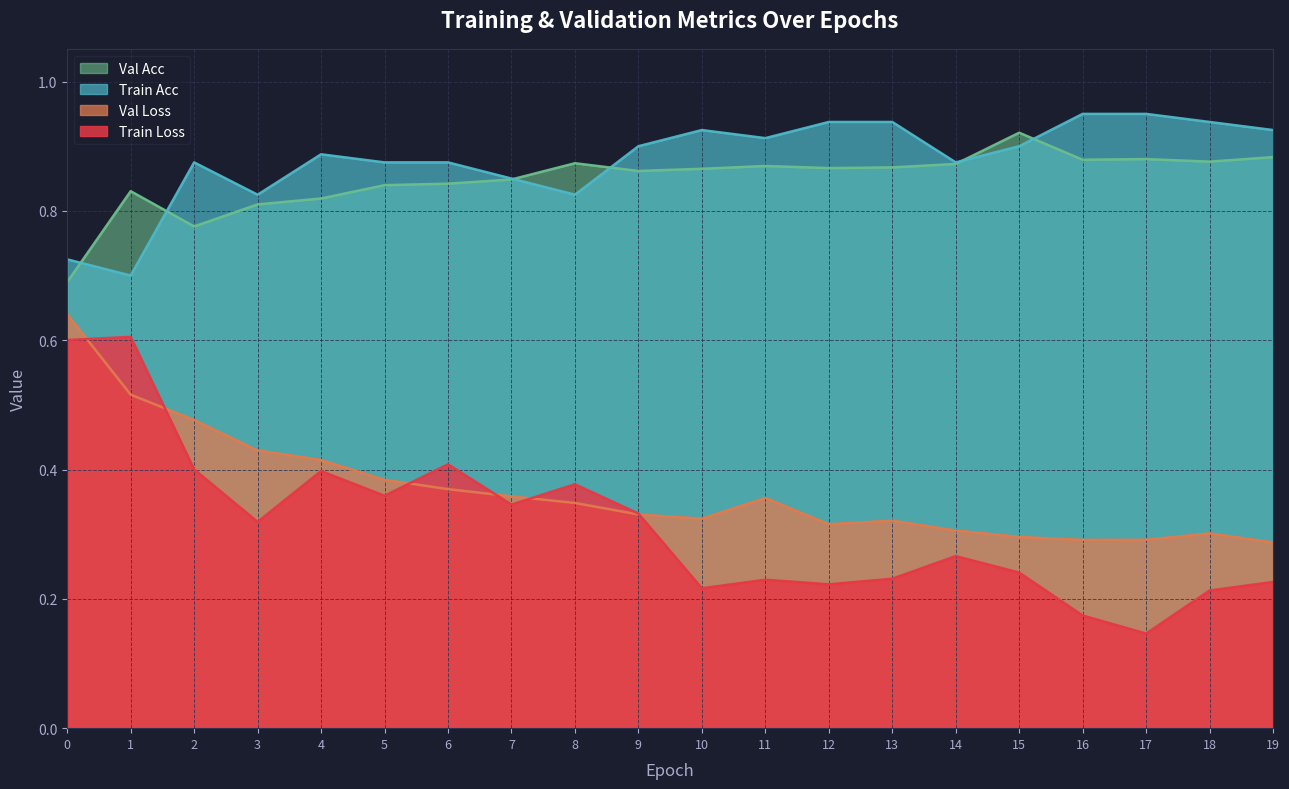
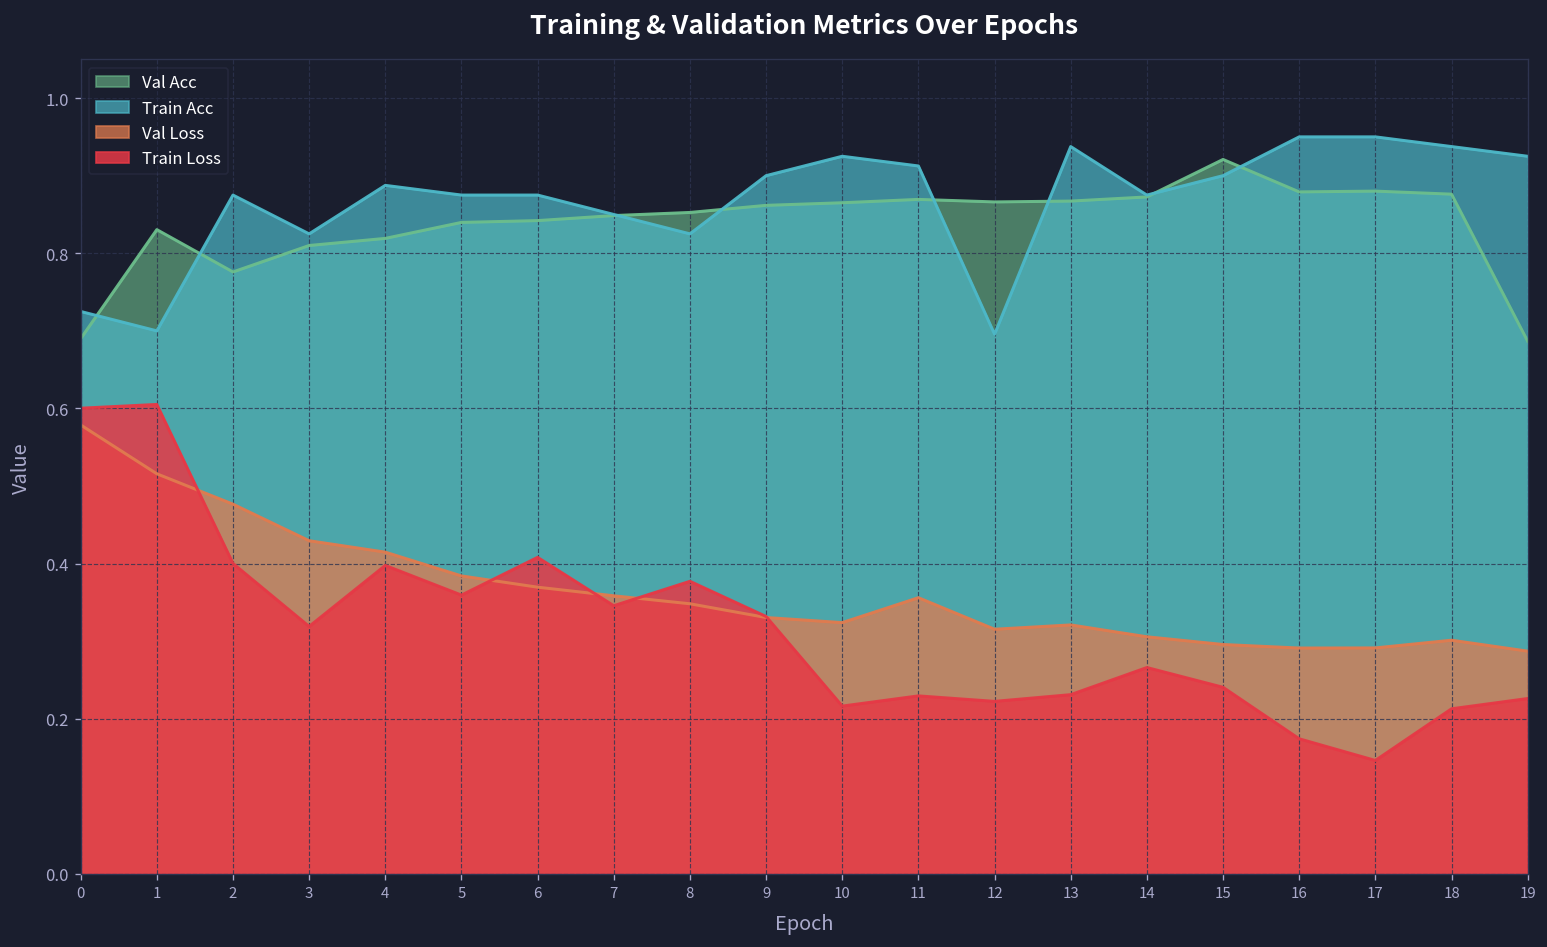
Val Loss, 0: 0.64 -> 0.58
Val Acc, 8: 0.87 -> 0.85
Train Acc, 12: 0.94 -> 0.70
Val Acc, 19: 0.88 -> 0.69
